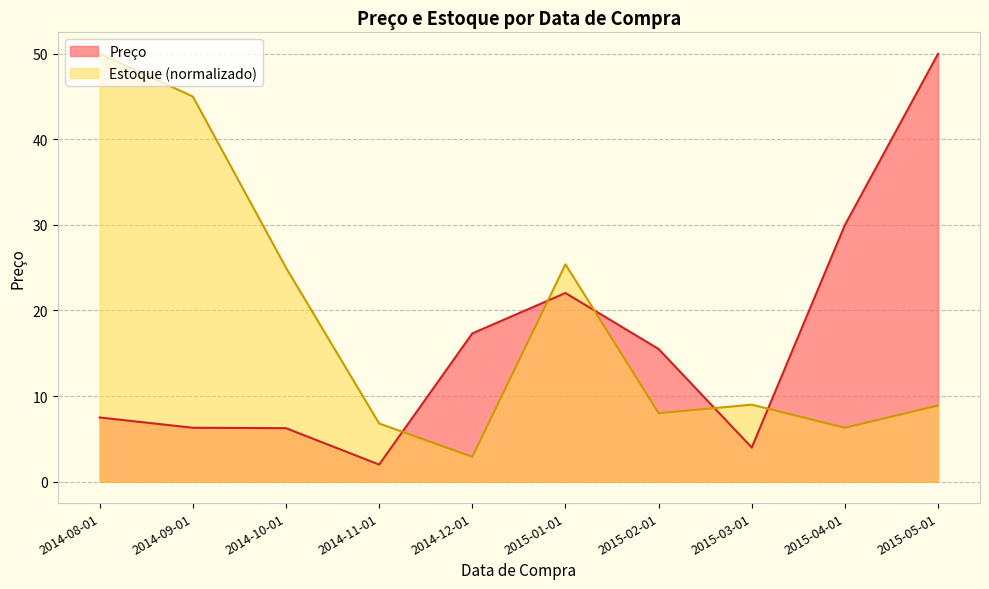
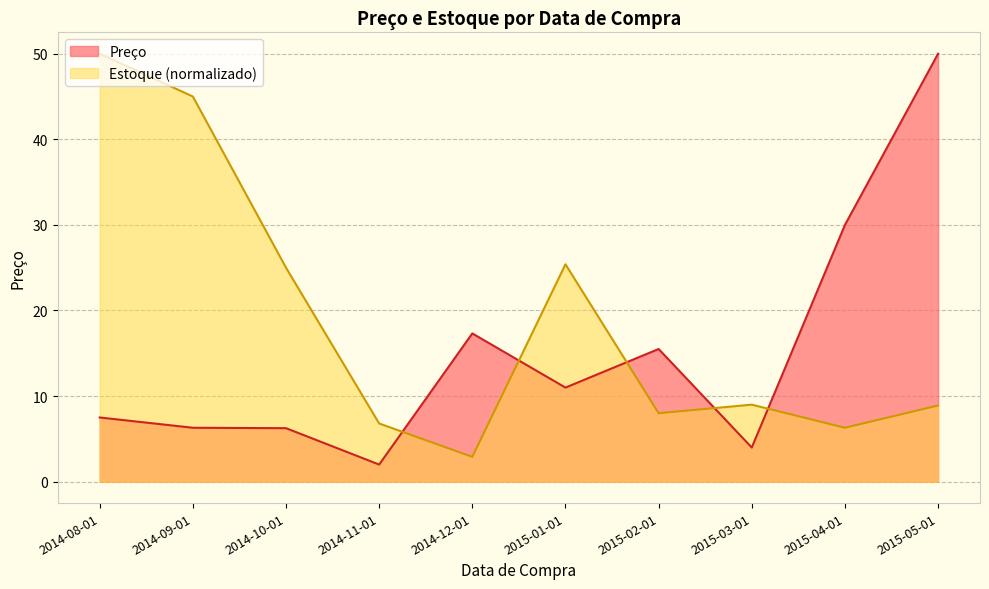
Preço, 2015-01-01: 22 -> 11
